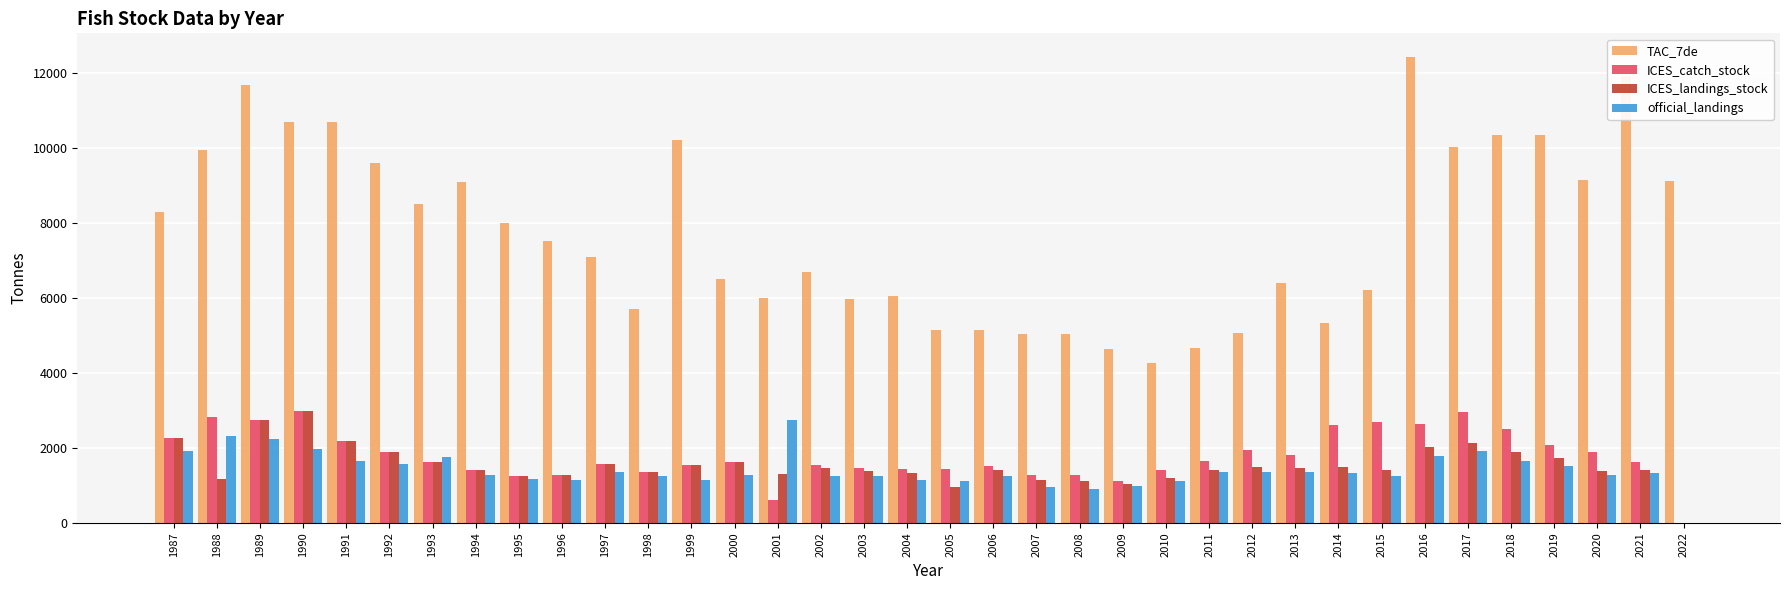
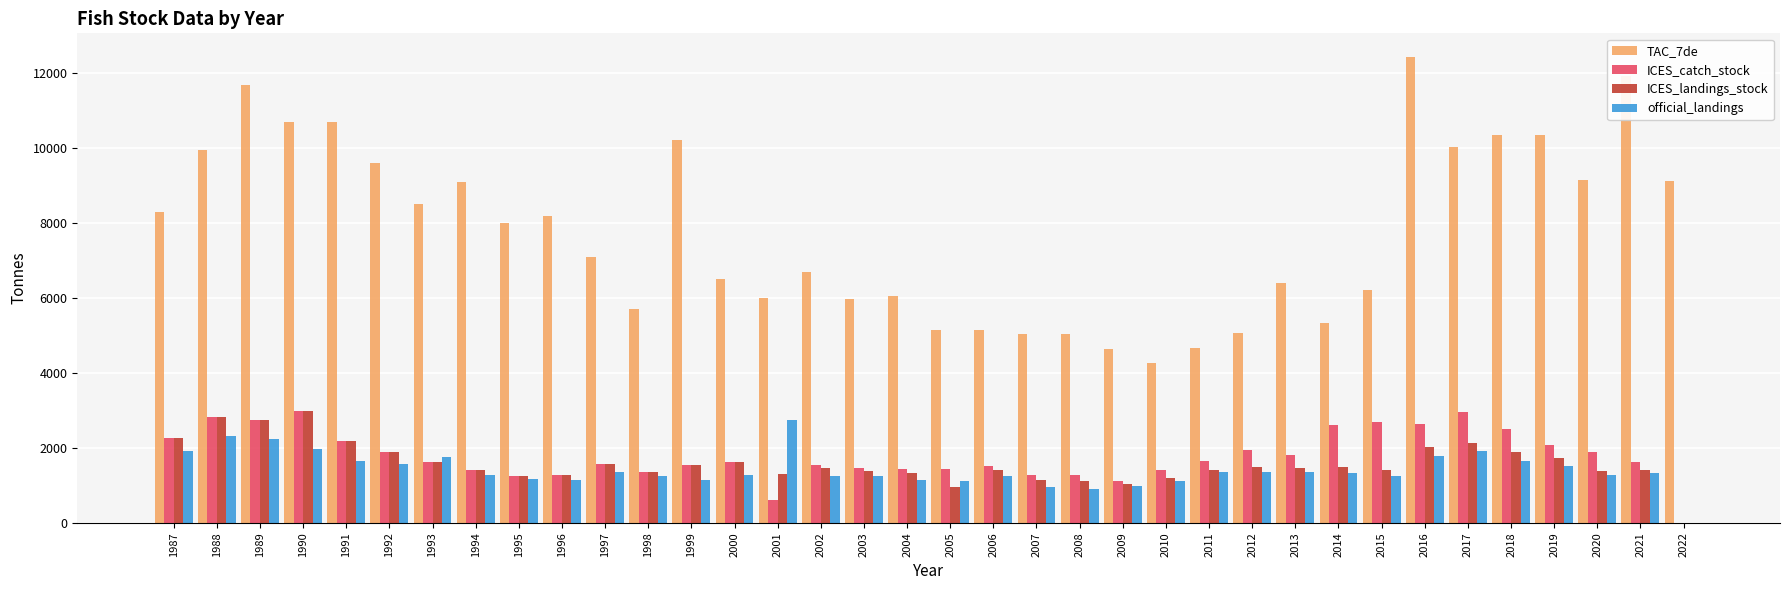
ICES_landings_stock, 1988: 1200 -> 2800
TAC_7de, 1996: 7500 -> 8200
